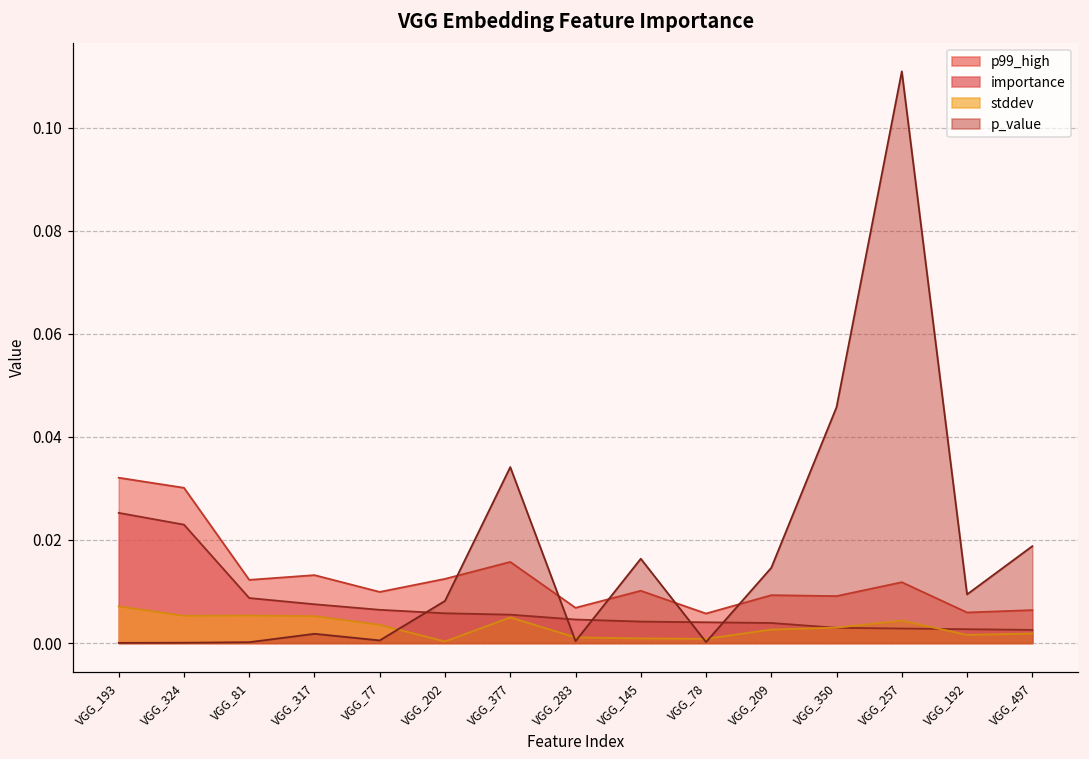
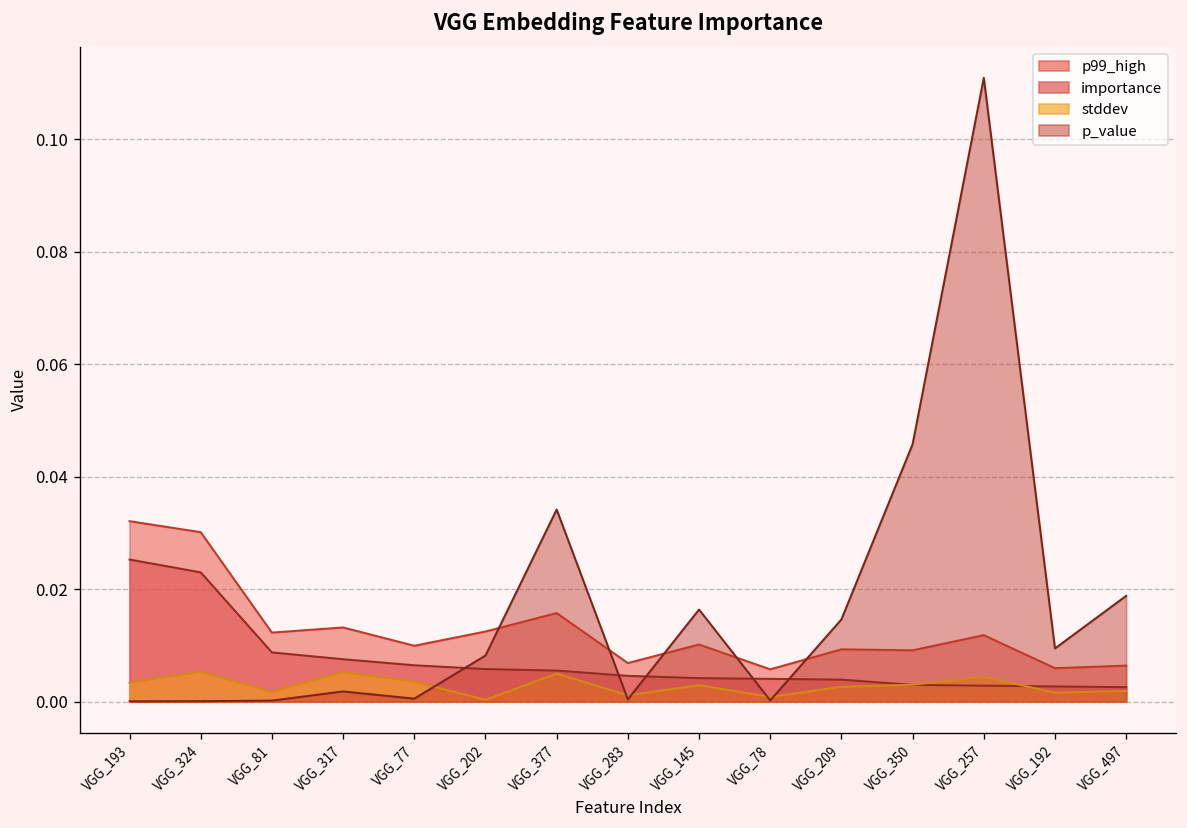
stddev, VGG_193: 0.007 -> 0.003
stddev, VGG_81: 0.005 -> 0.002
stddev, VGG_145: 0.001 -> 0.003
